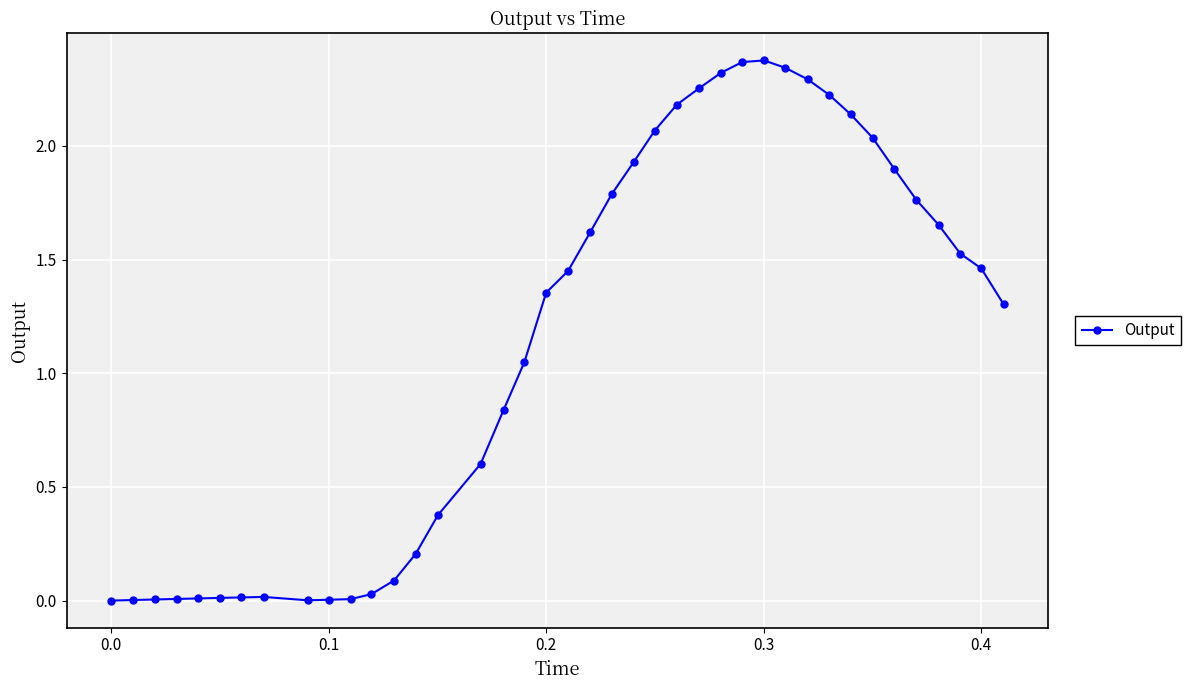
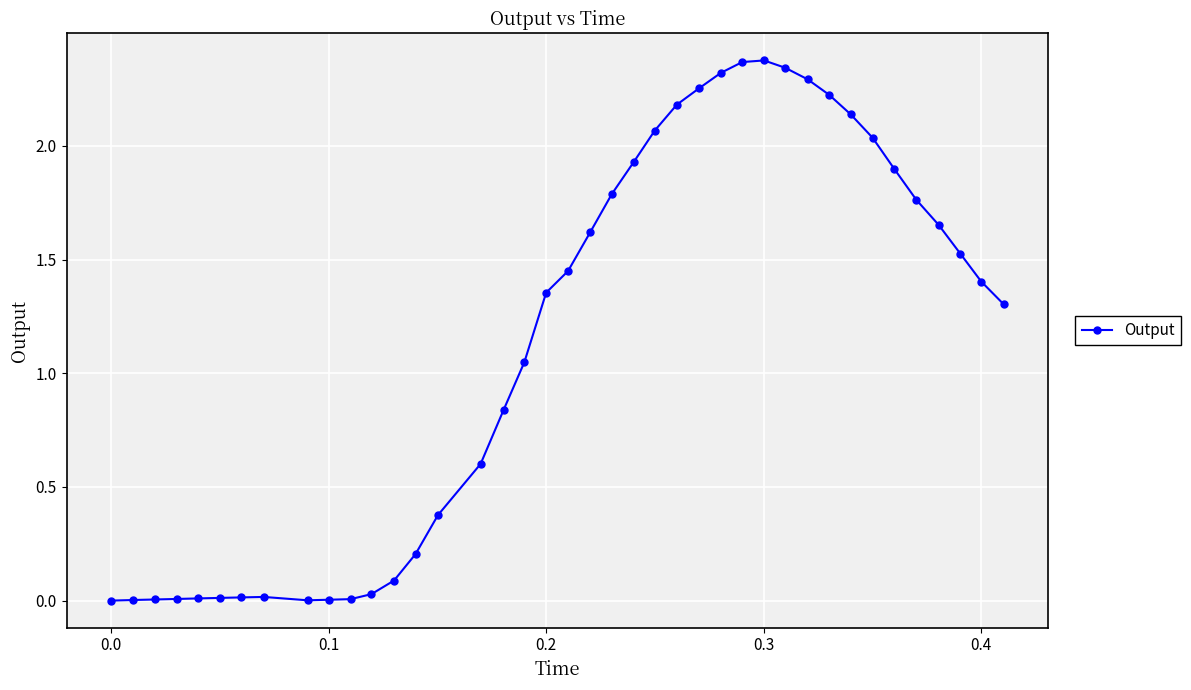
0.4: 1.46 -> 1.40
